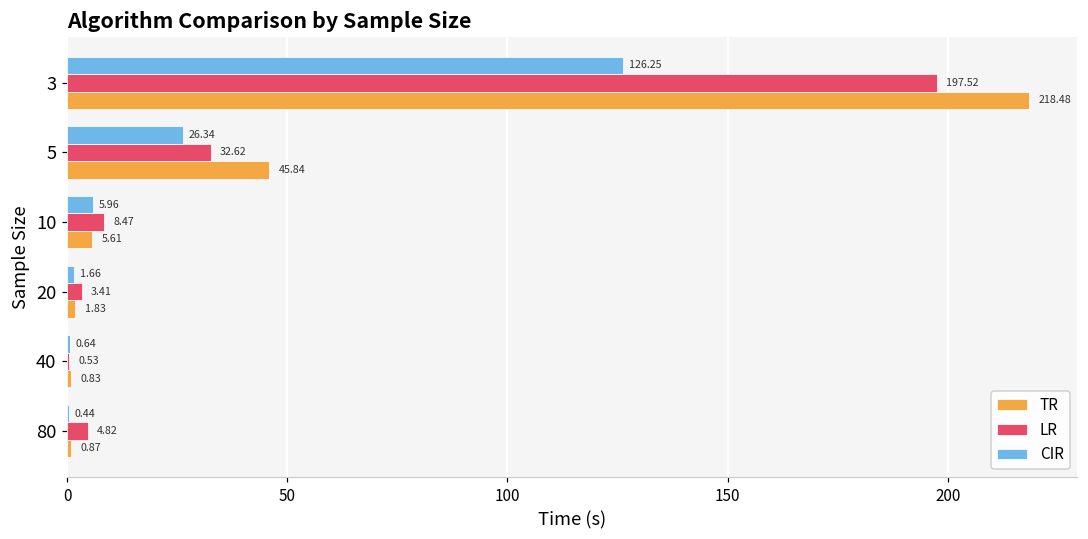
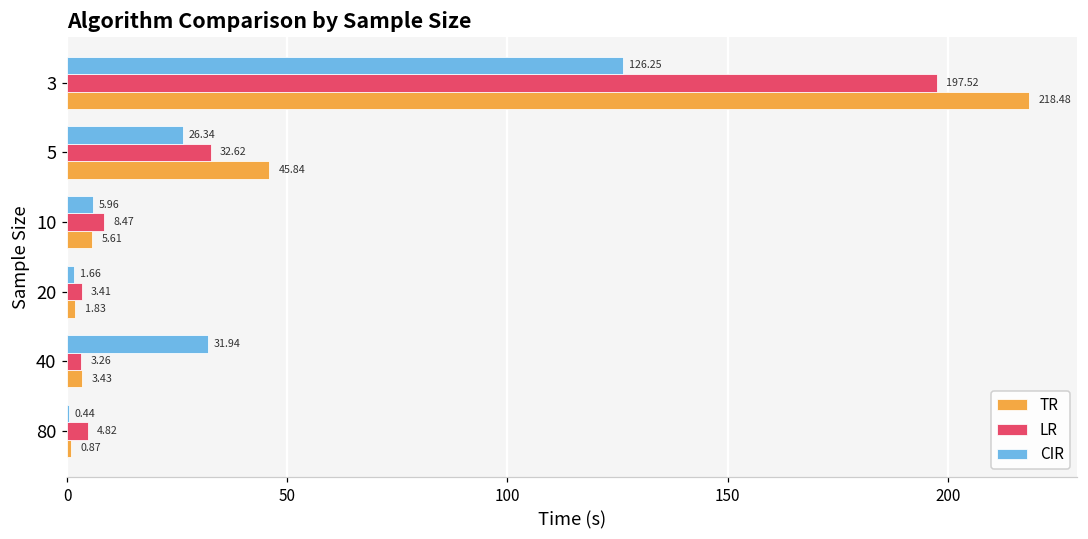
CIR, 40: 0.64 -> 31.94
LR, 40: 0.53 -> 3.26
TR, 40: 0.83 -> 3.43
